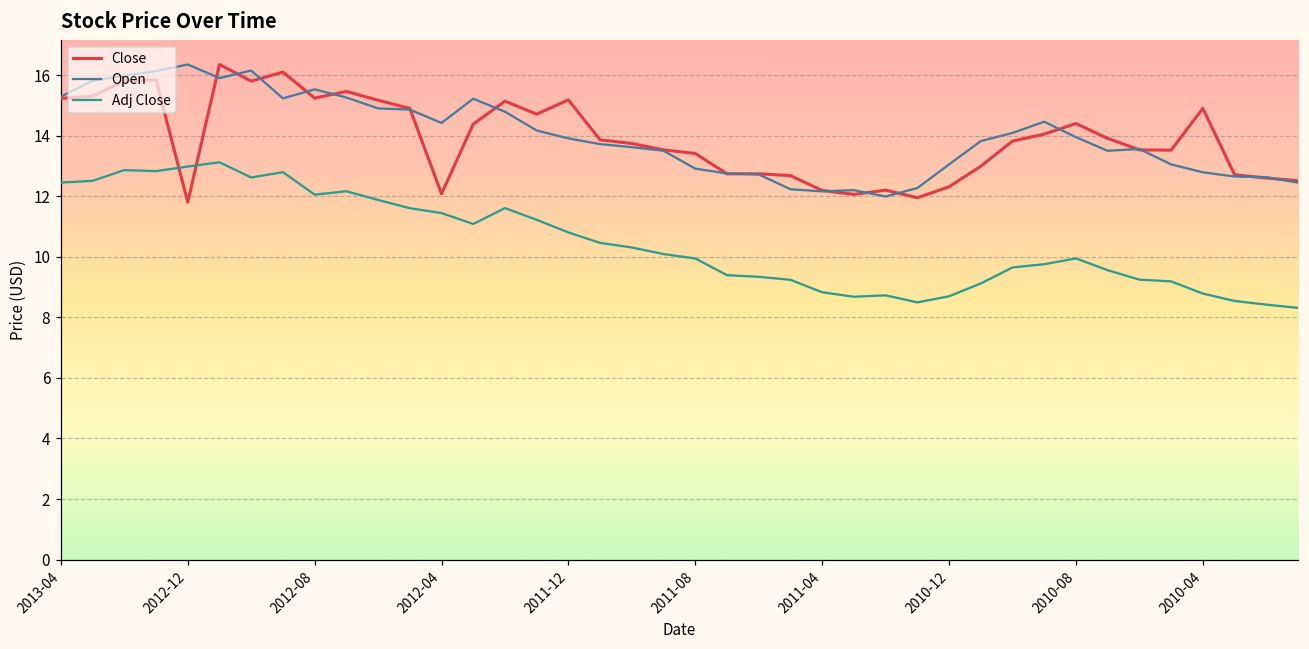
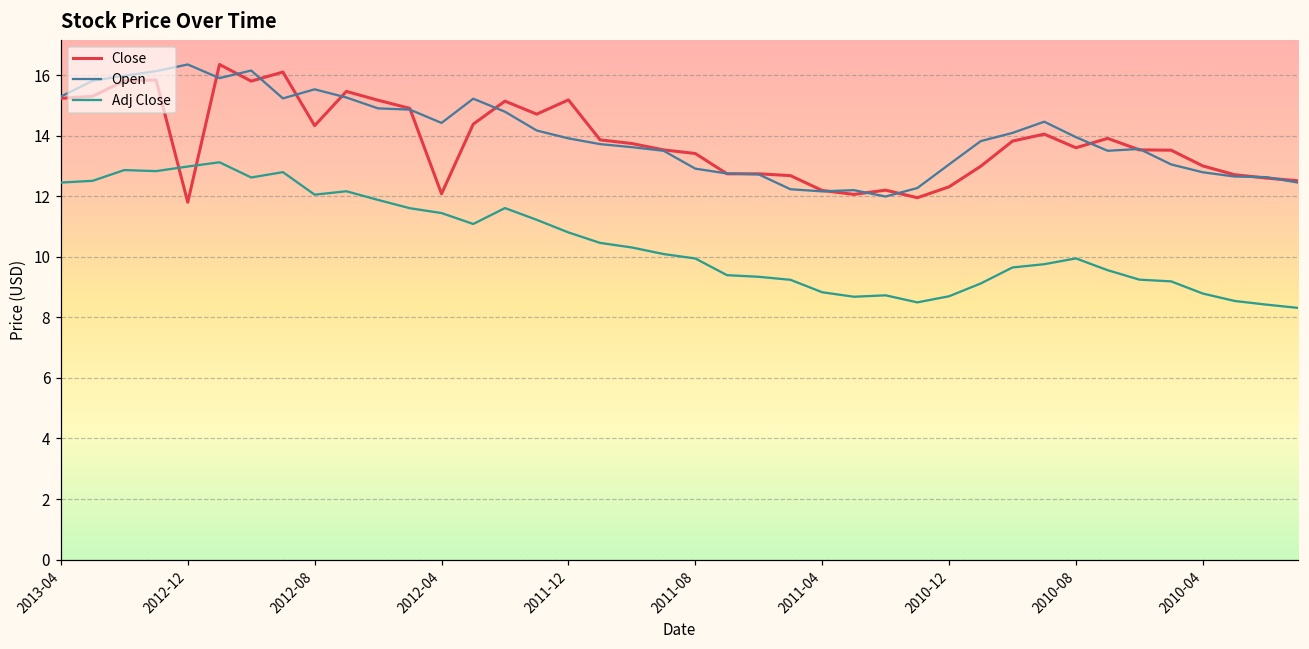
Close, 2012-08: 15.2 -> 14.3
Close, 2010-08: 14.4 -> 13.6
Close, 2010-04: 14.9 -> 13.0
